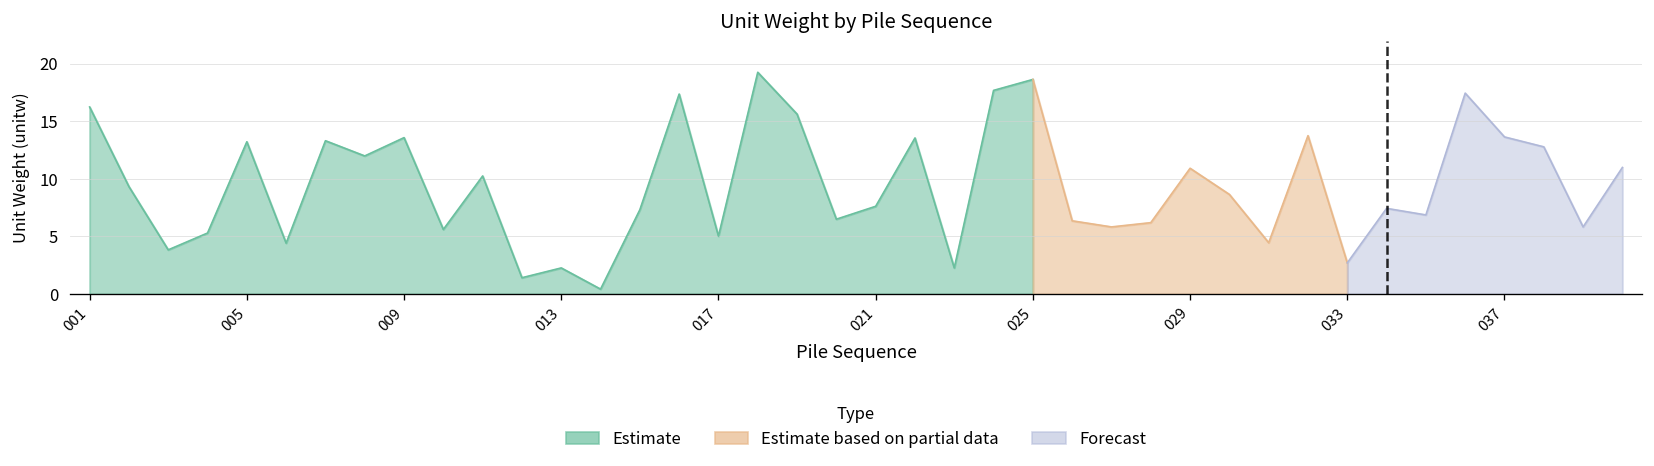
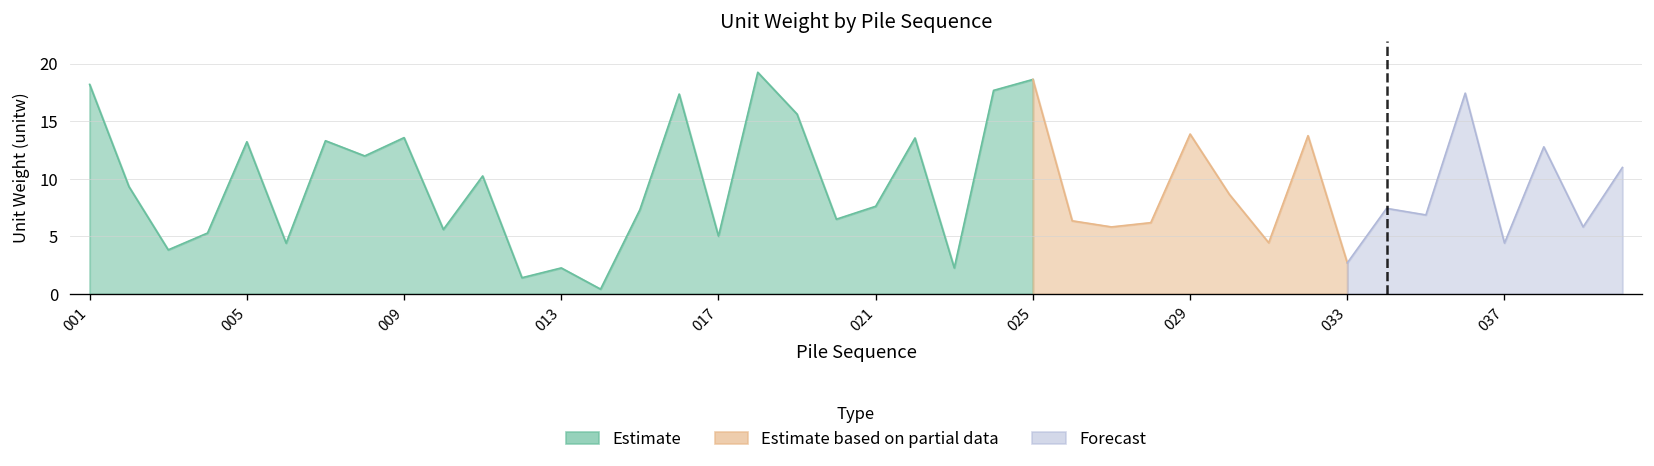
Estimate, 001: 16 -> 18
Estimate based on partial data, 029: 11 -> 14
Forecast, 037: 14 -> 4
